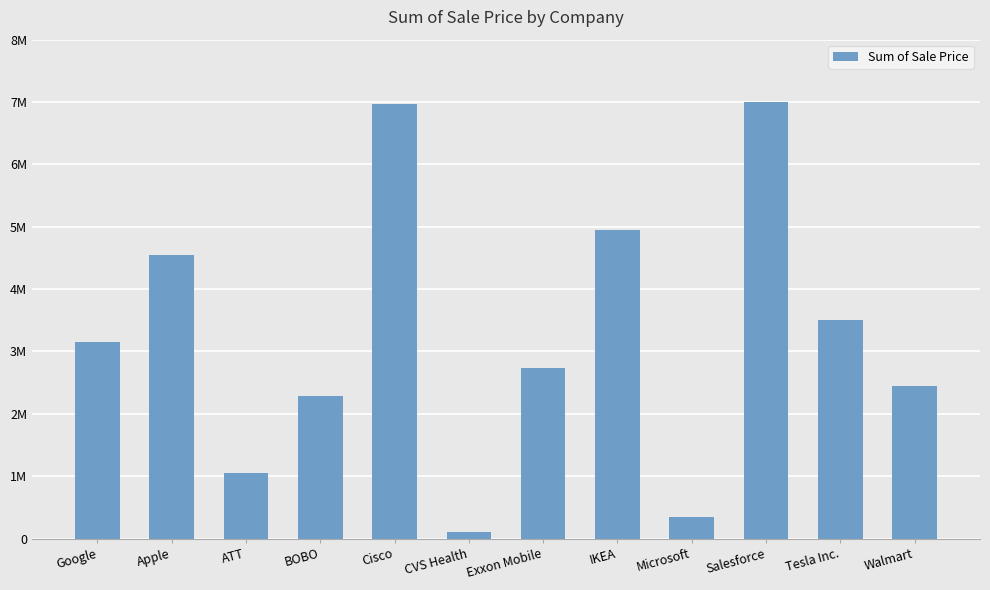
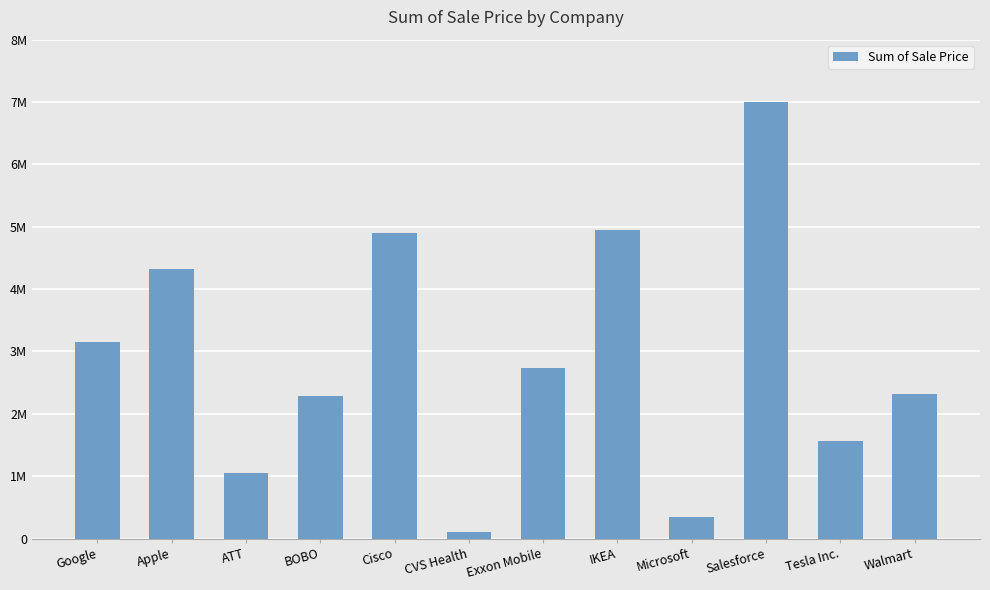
Apple: 4600000 -> 4300000
Cisco: 7000000 -> 4900000
Tesla Inc.: 3500000 -> 1600000
Walmart: 2500000 -> 2300000
